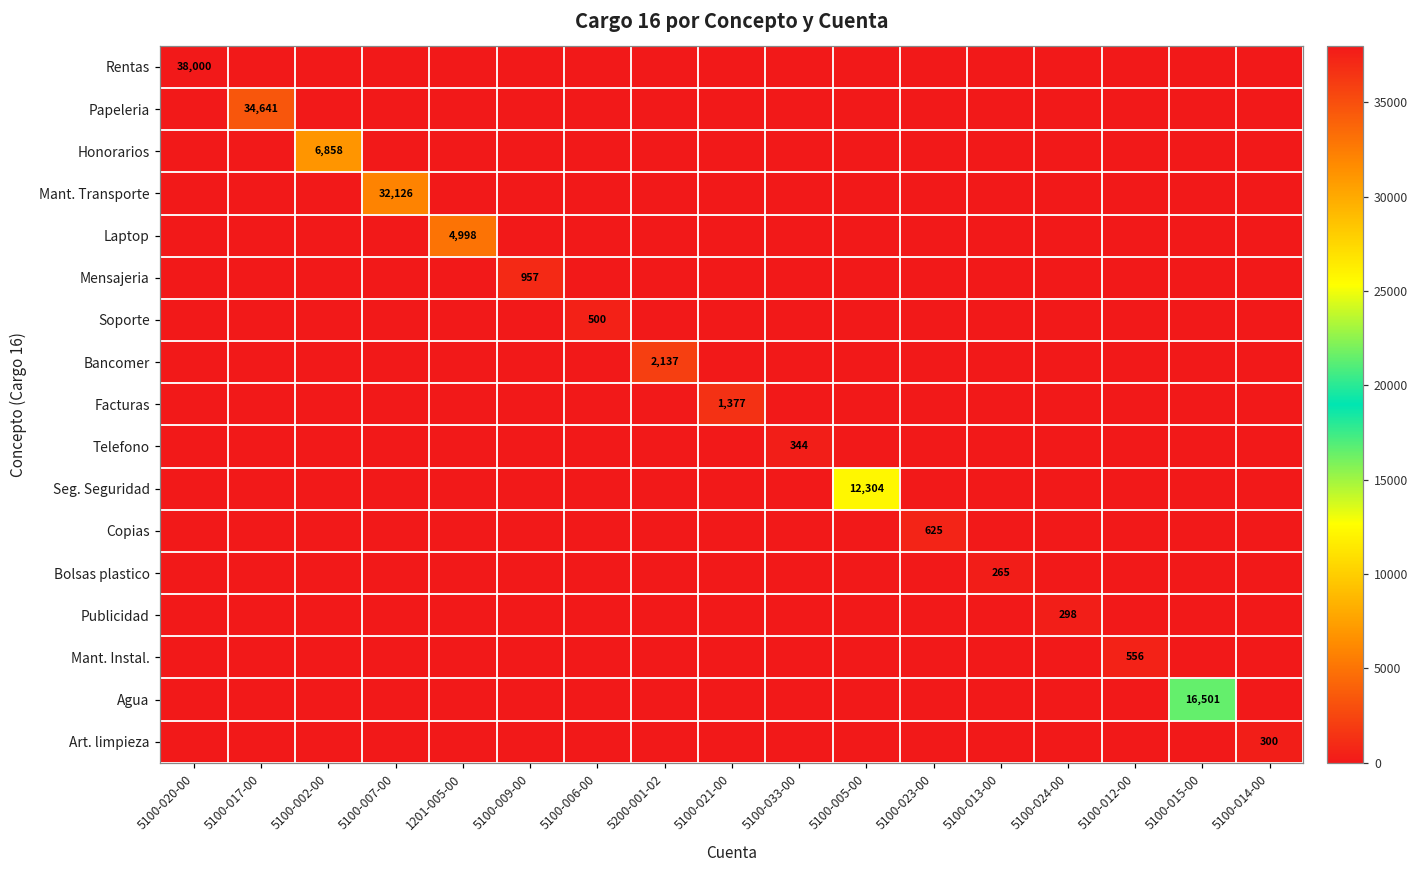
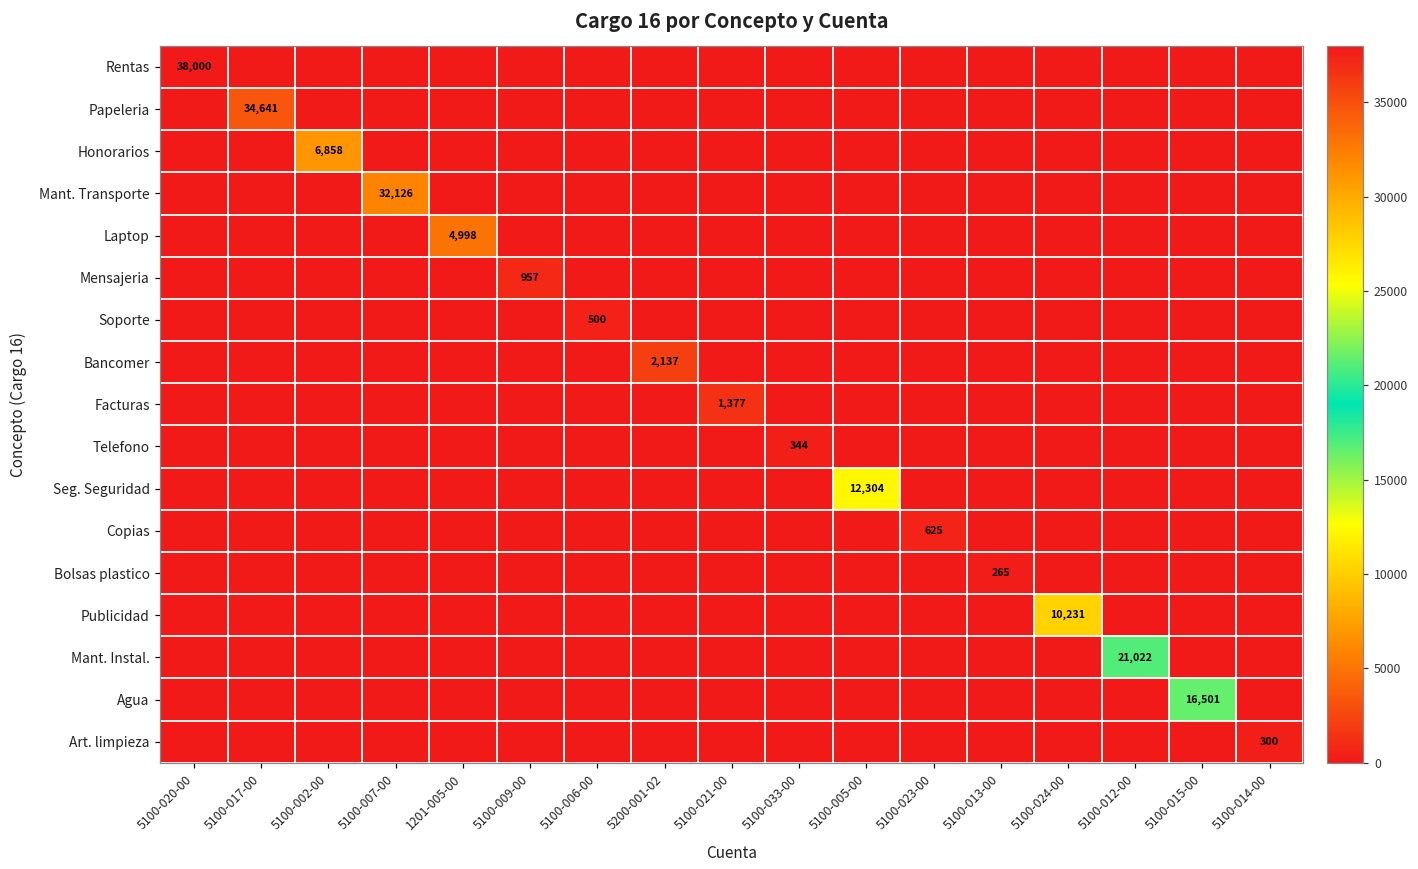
Publicidad, 5100-024-00: 298 -> 10,231
Mant. Instal., 5100-012-00: 556 -> 21,022
